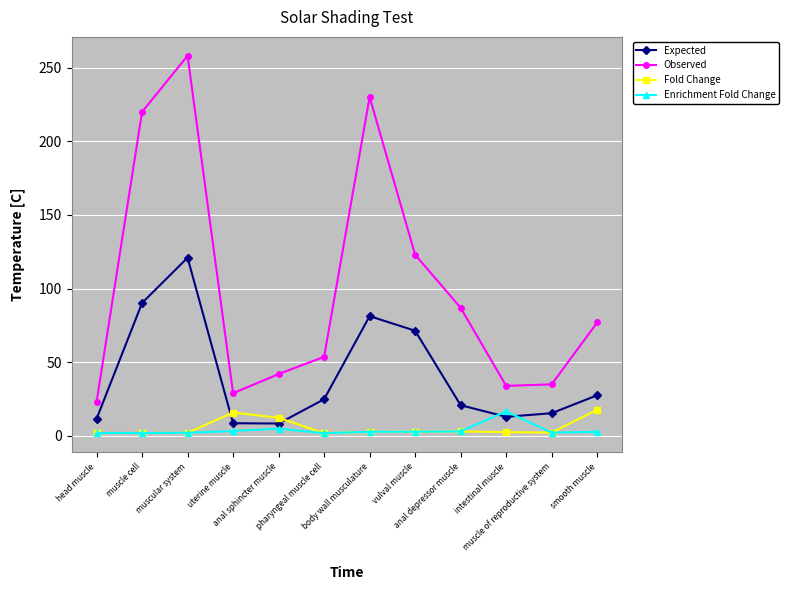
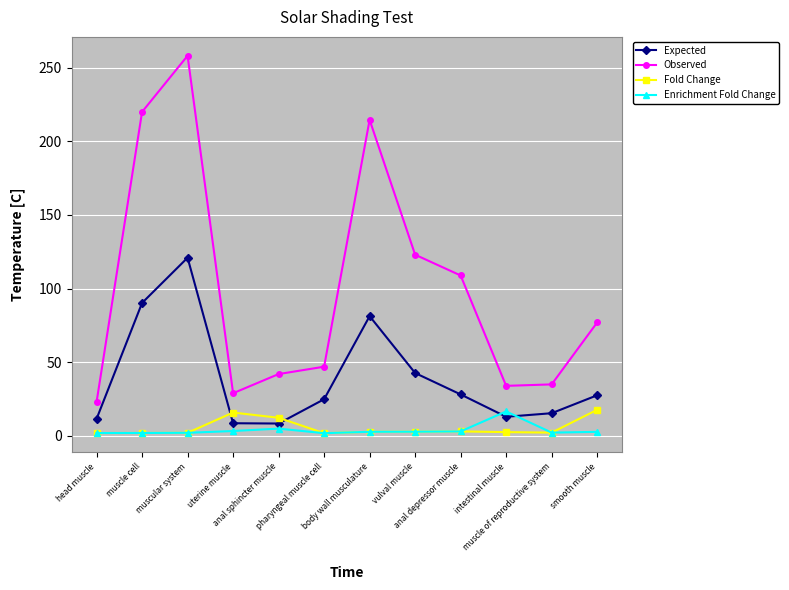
Observed, pharyngeal muscle cell: 54 -> 47
Observed, body wall musculature: 230 -> 215
Expected, vulval muscle: 71 -> 43
Expected, anal depressor muscle: 21 -> 28
Observed, anal depressor muscle: 87 -> 109
